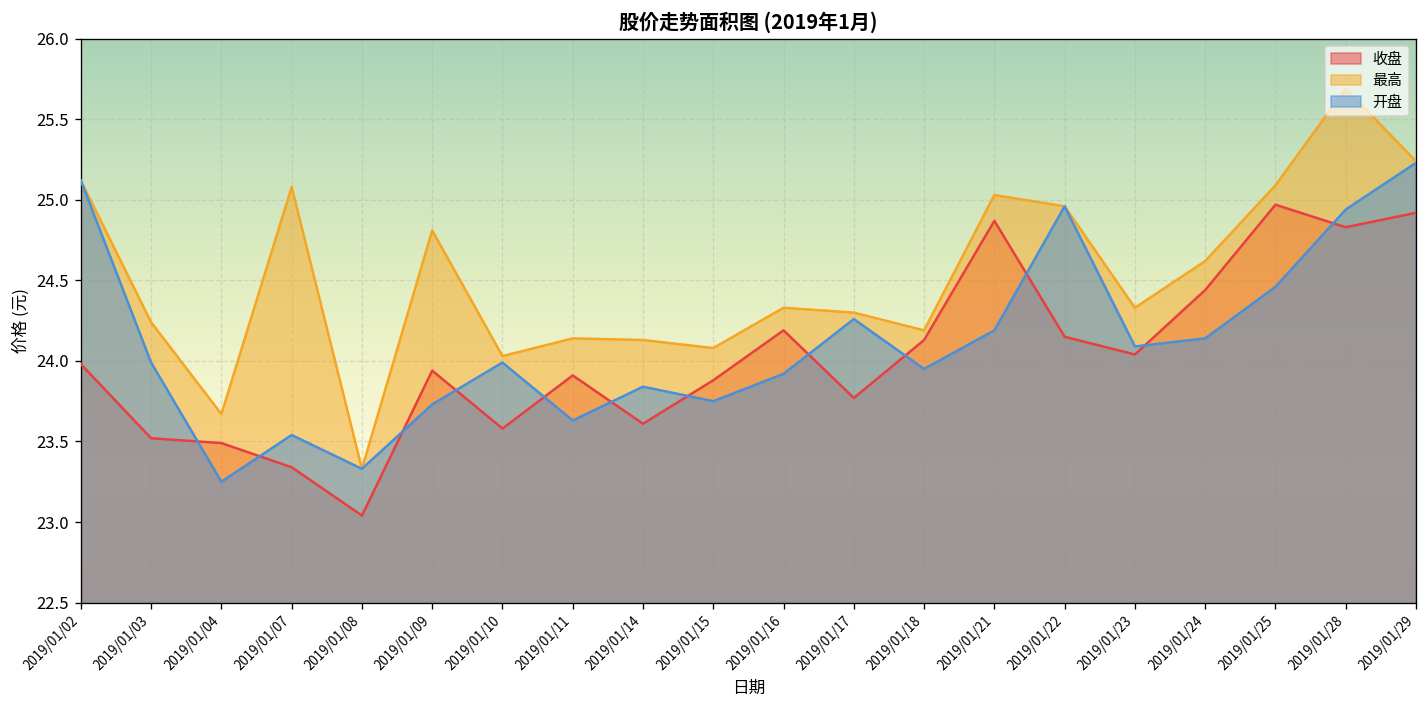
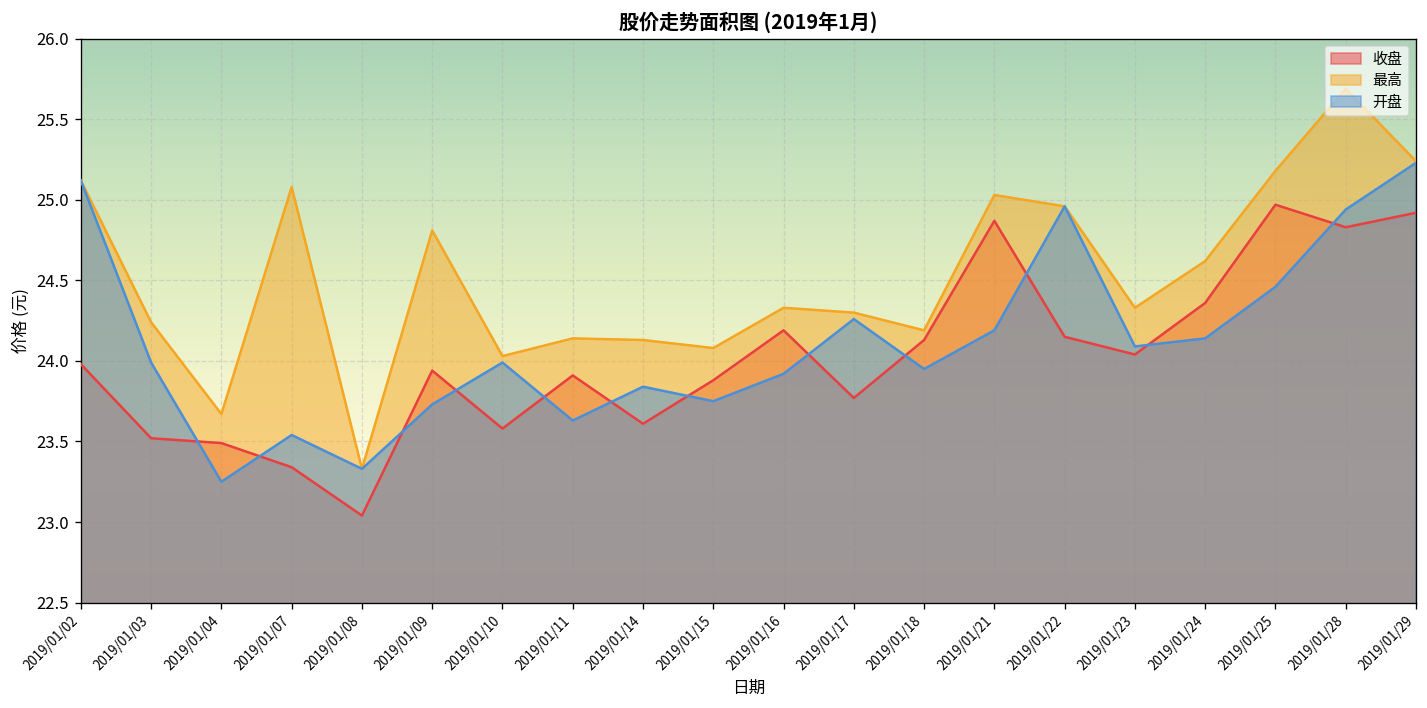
收盘, 2019/01/24: 24.44 -> 24.36
最高, 2019/01/25: 25.09 -> 25.18
